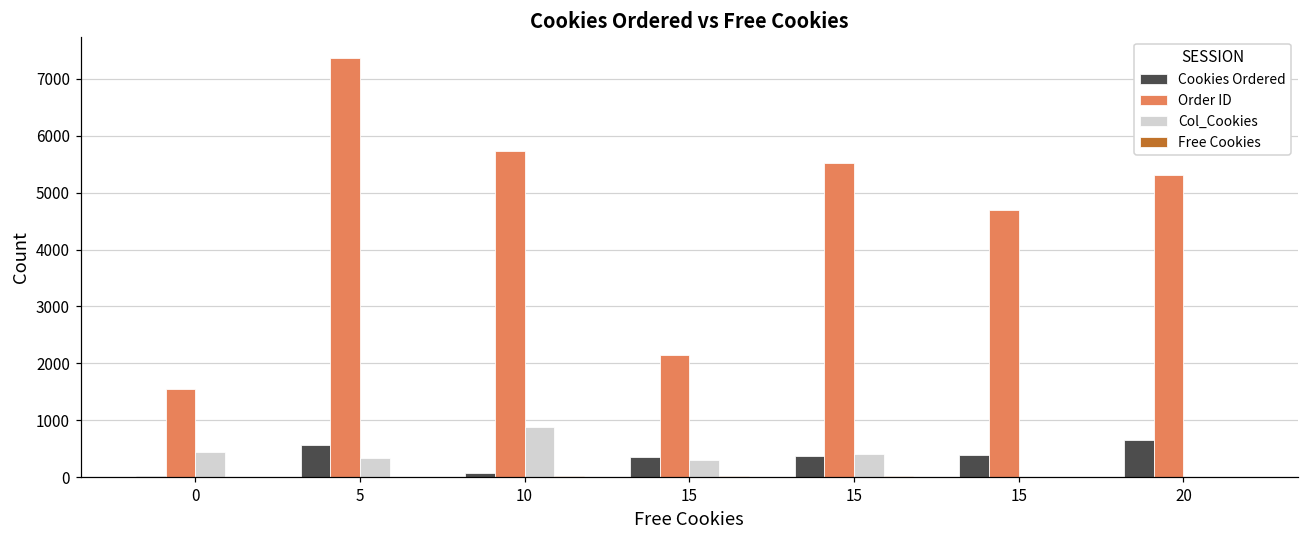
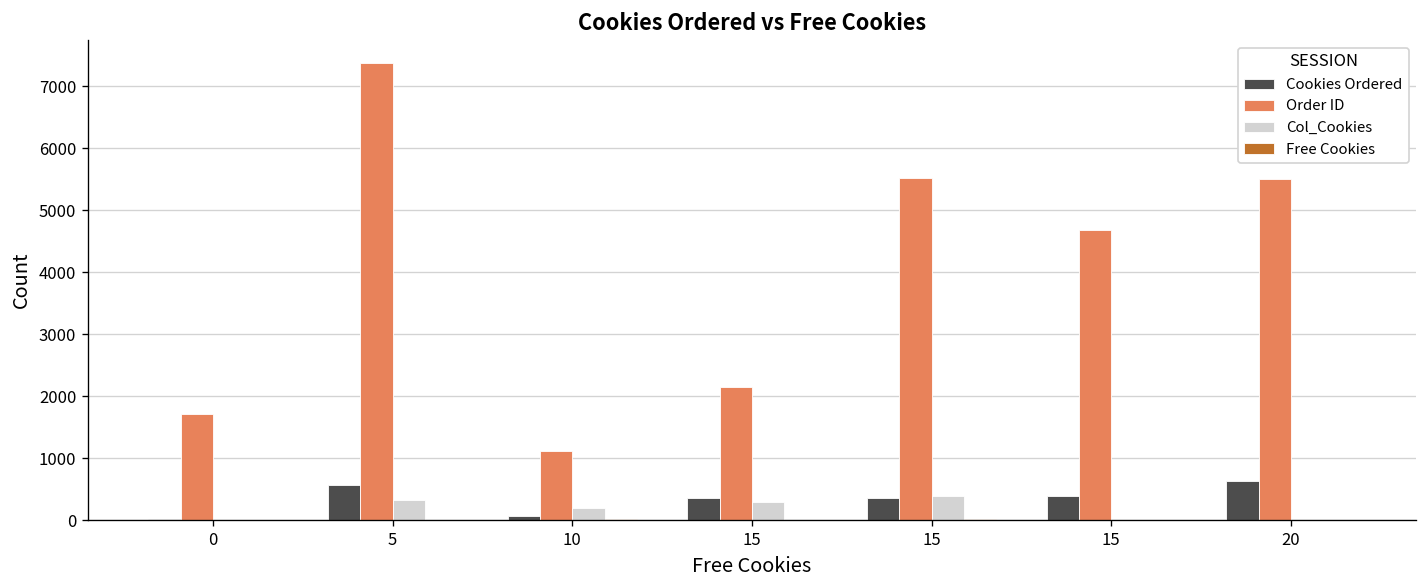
Order ID, 0: 1500 -> 1700
Col_Cookies, 0: 400 -> 0
Order ID, 10: 5700 -> 1100
Col_Cookies, 10: 900 -> 200
Order ID, 20: 5300 -> 5500
